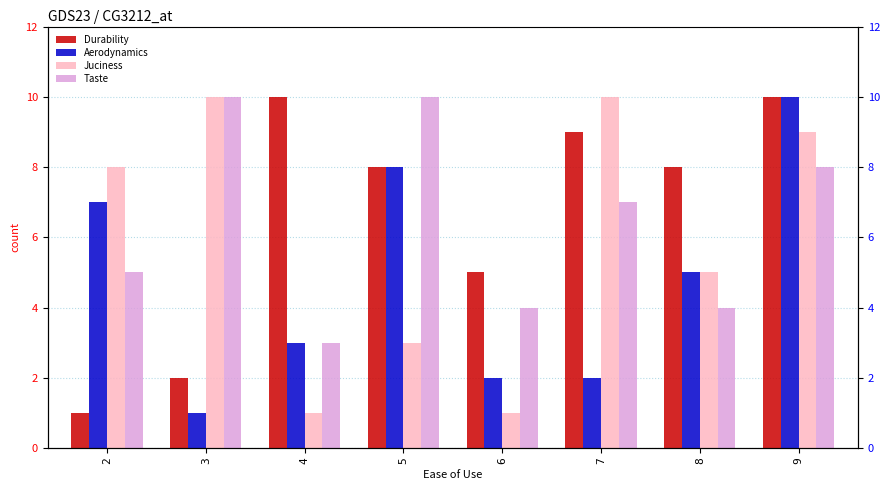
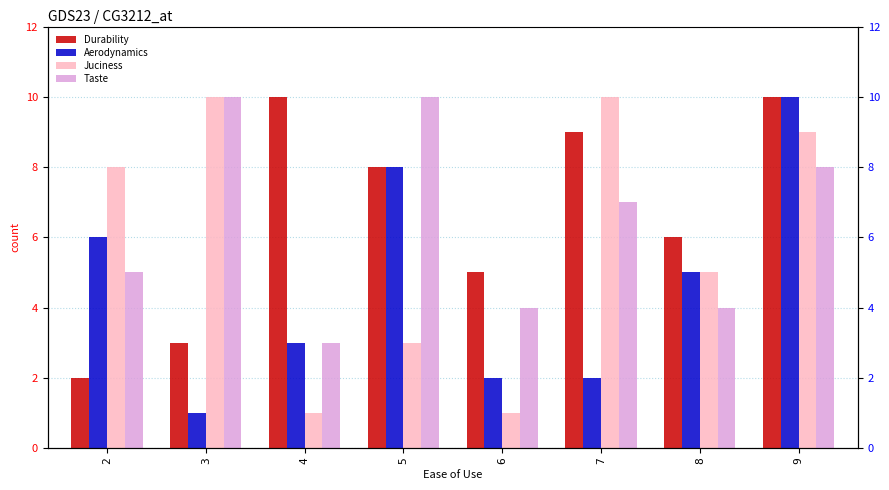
Durability, 2: 1 -> 2
Aerodynamics, 2: 7 -> 6
Durability, 3: 2 -> 3
Durability, 8: 8 -> 6
